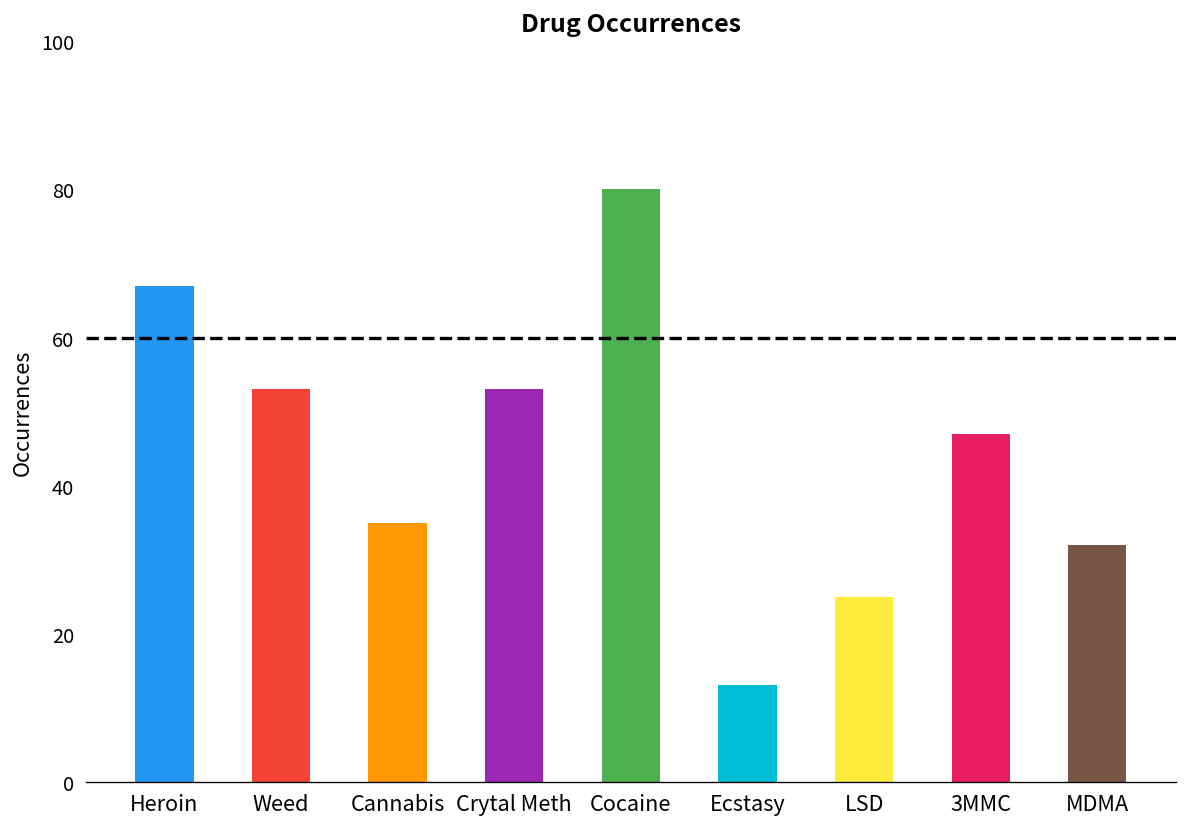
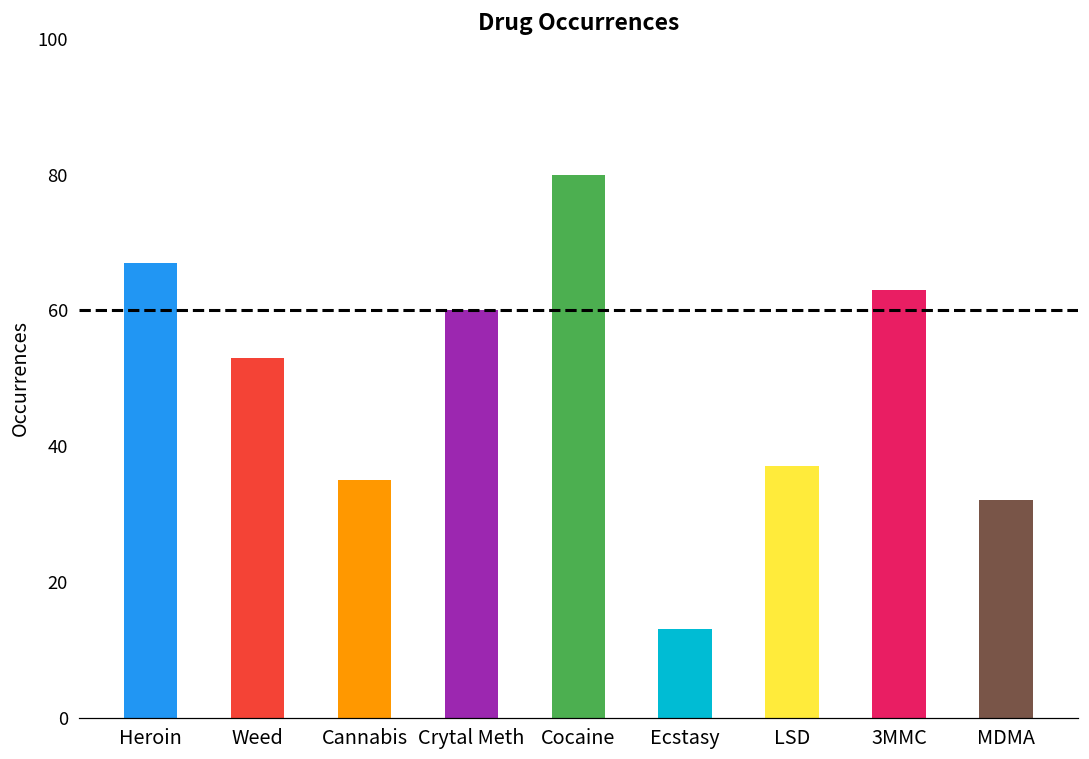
Crytal Meth: 53 -> 60
LSD: 25 -> 37
3MMC: 47 -> 63
